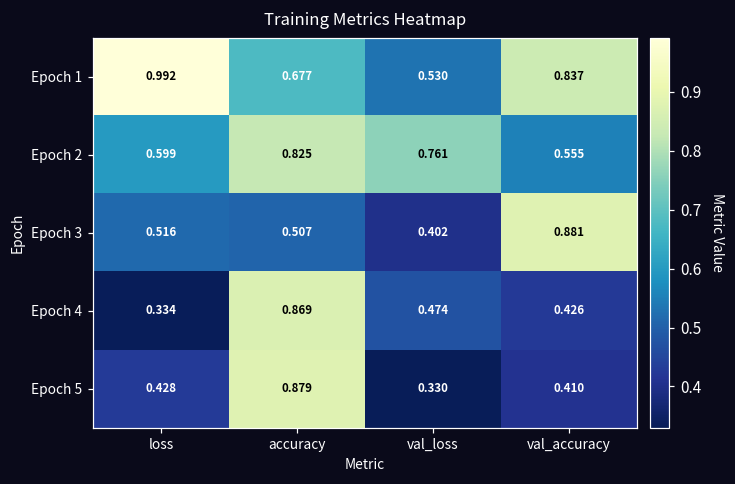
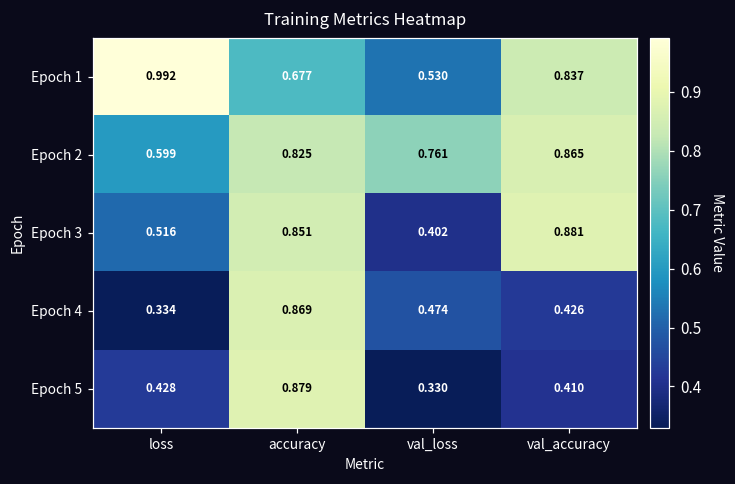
Epoch 2, val_accuracy: 0.555 -> 0.865
Epoch 3, accuracy: 0.507 -> 0.851
